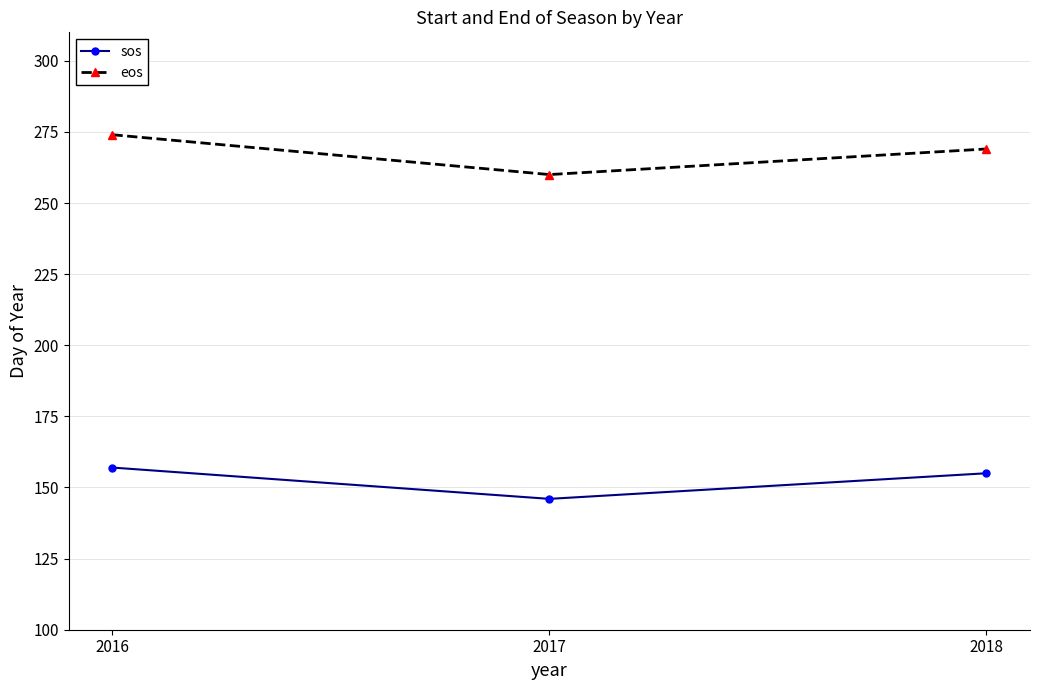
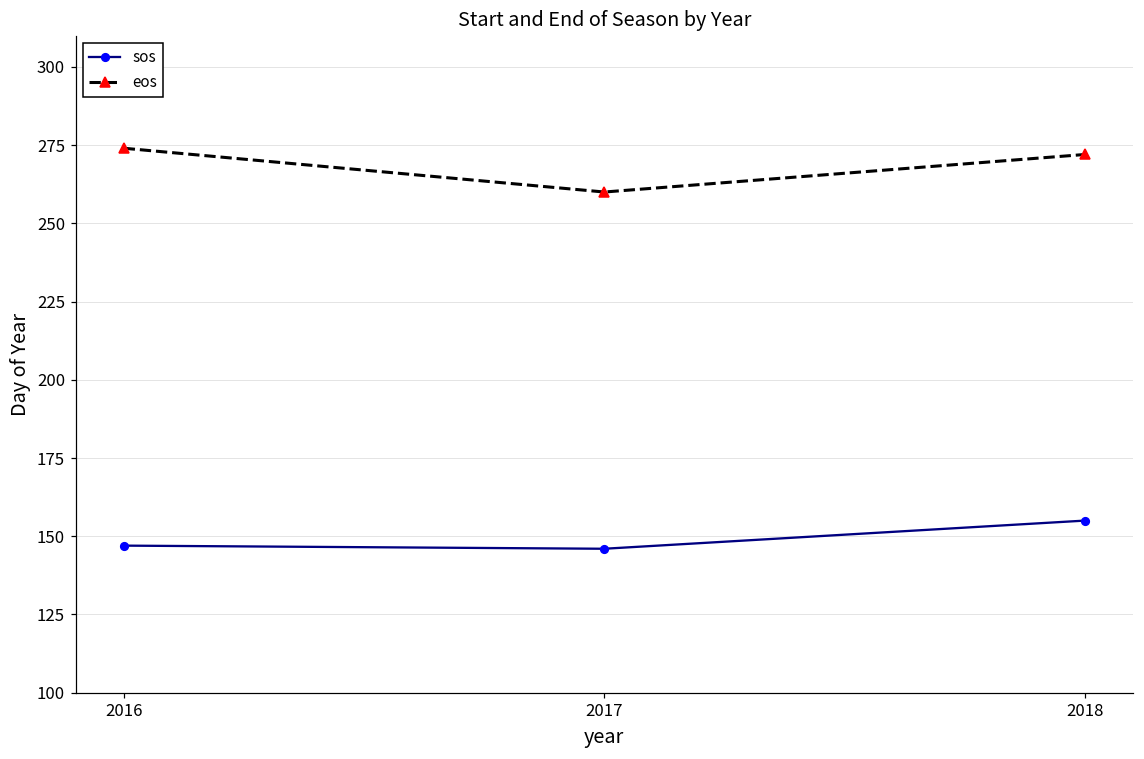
sos, 2016: 157 -> 147
eos, 2018: 269 -> 272
